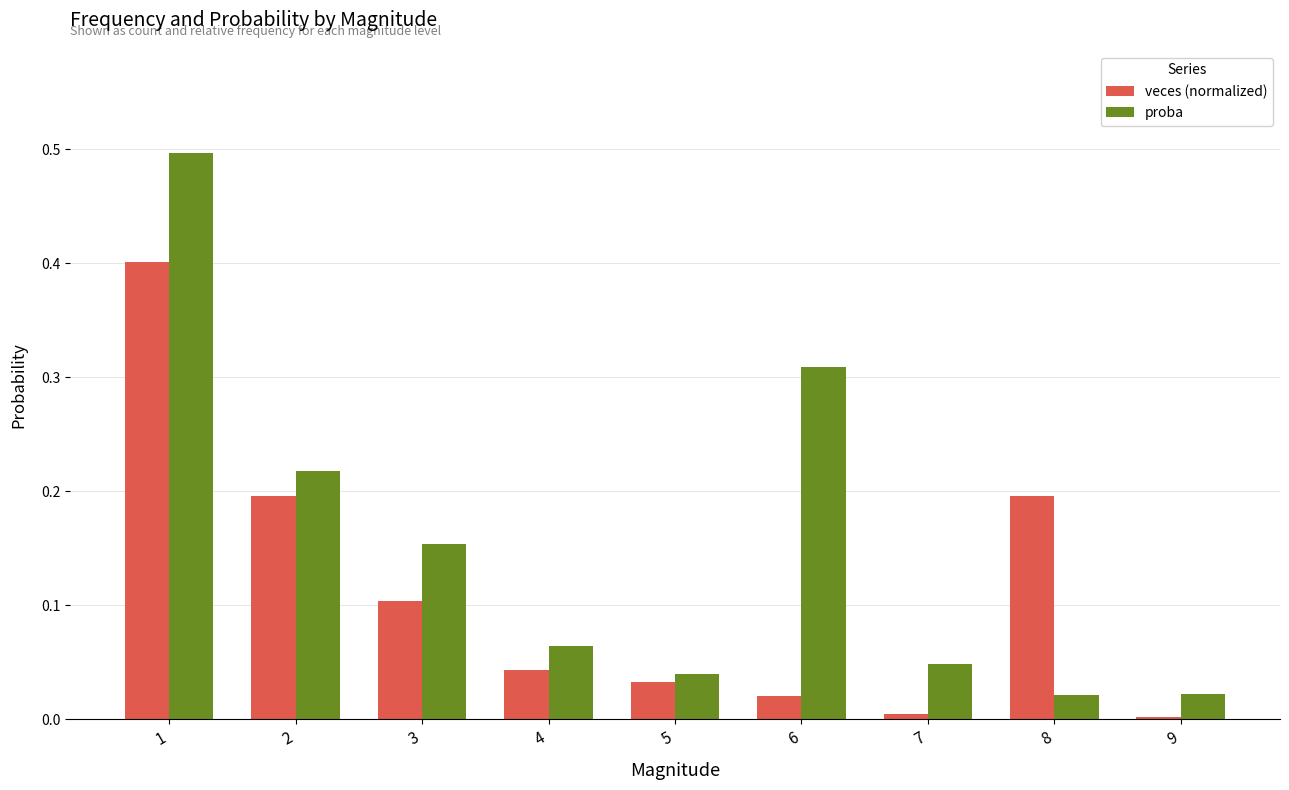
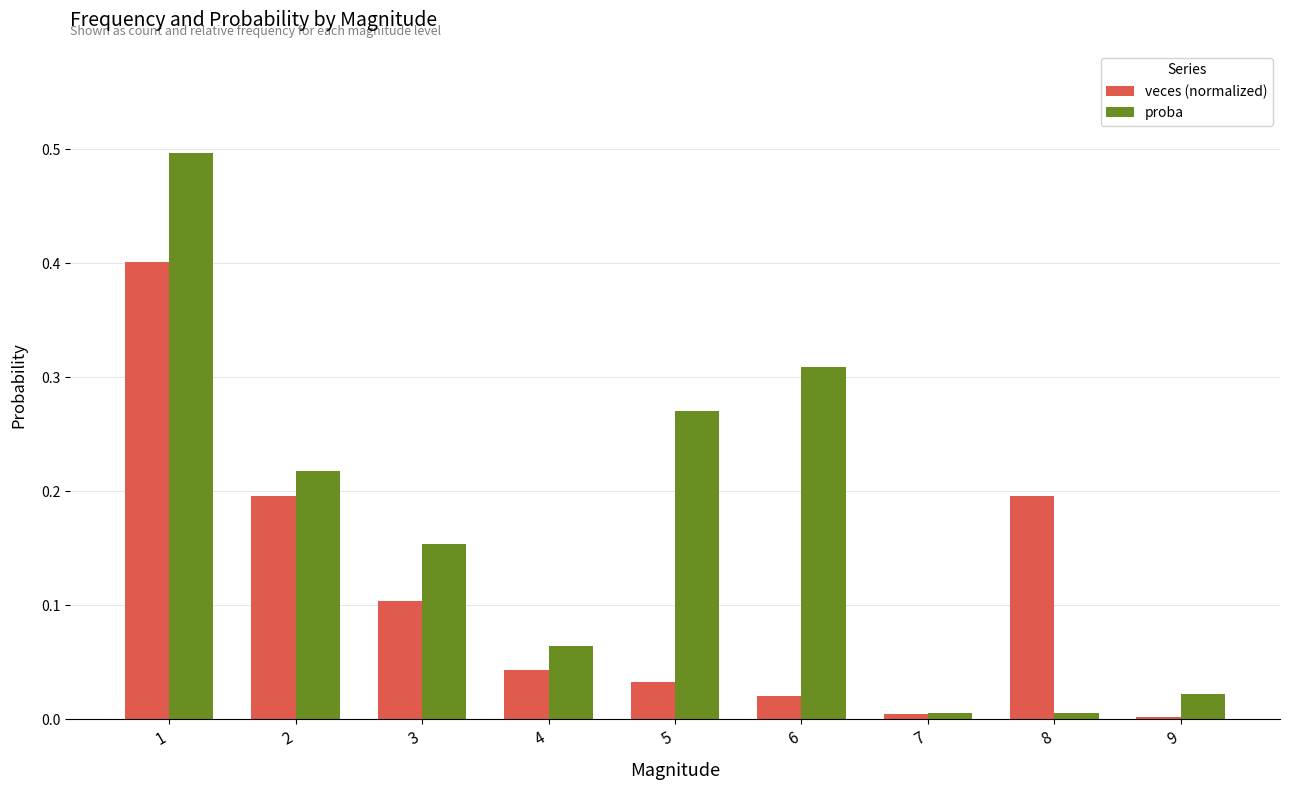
proba, 5: 0.04 -> 0.27
proba, 7: 0.048 -> 0.006
proba, 8: 0.021 -> 0.006
